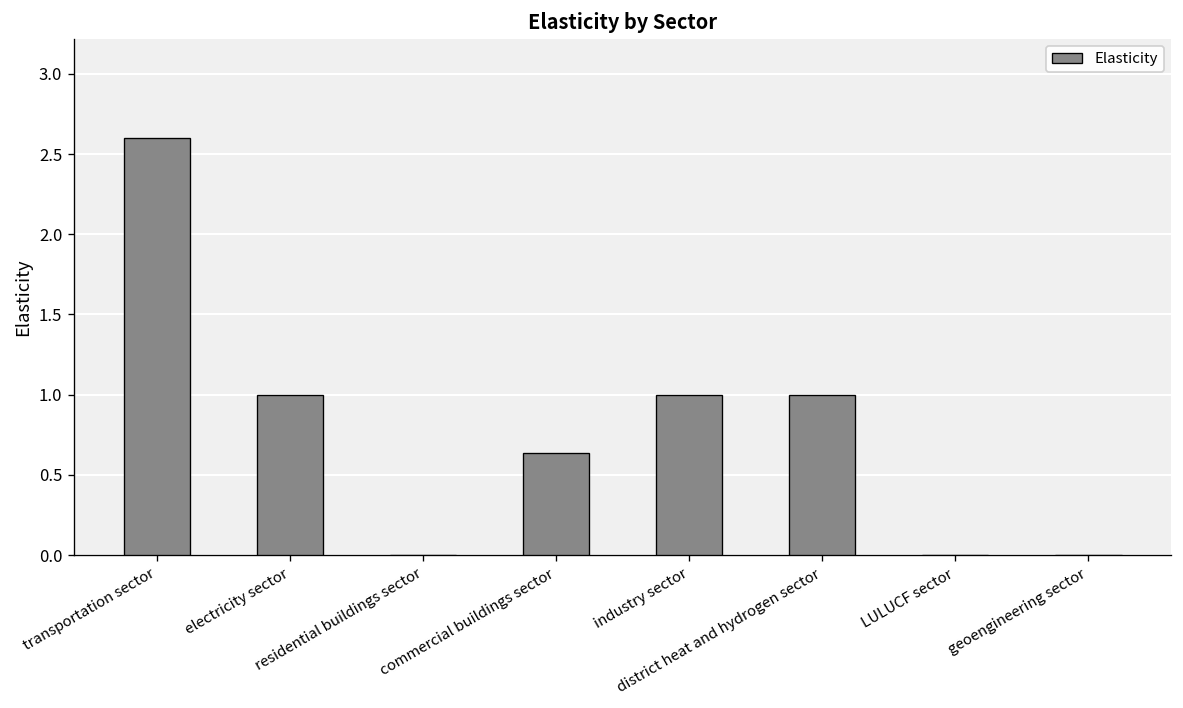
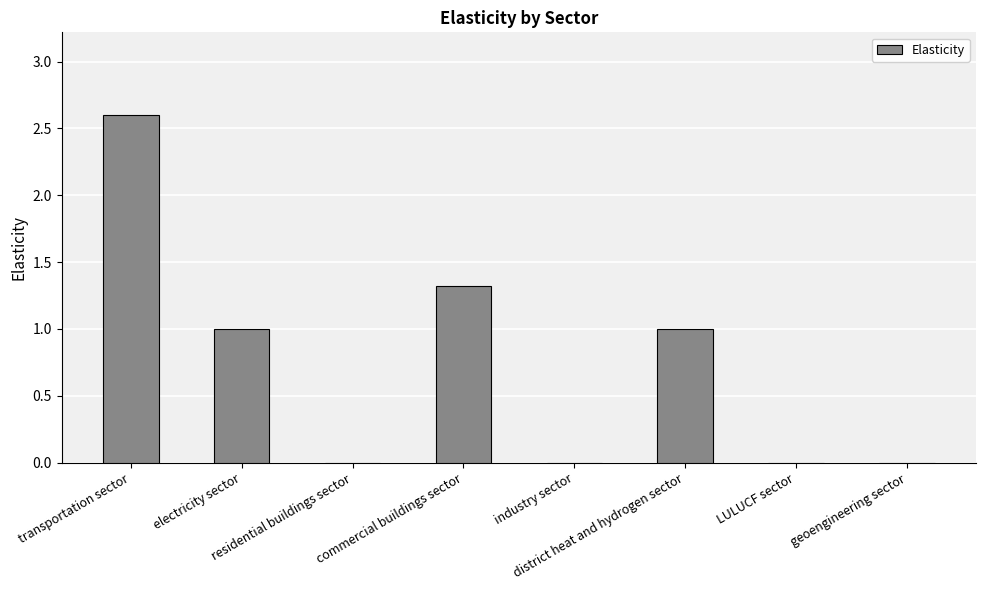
commercial buildings sector: 0.64 -> 1.32
industry sector: 1 -> 0
